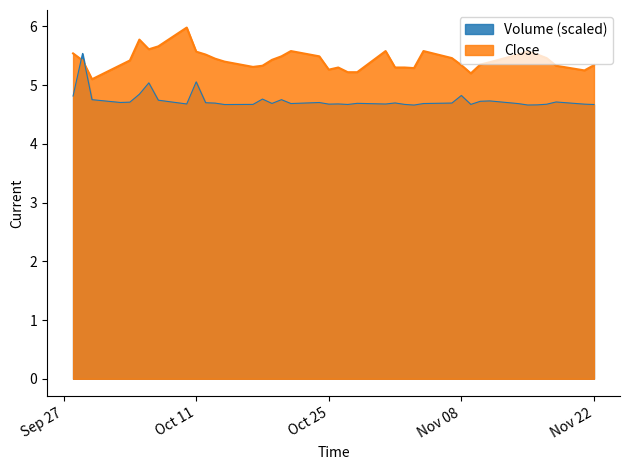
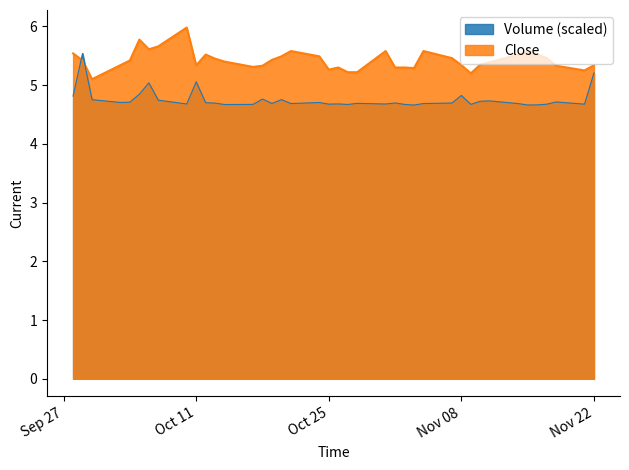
Close, Oct 11: 5.6 -> 5.3
Volume (scaled), Nov 22: 4.7 -> 5.2
